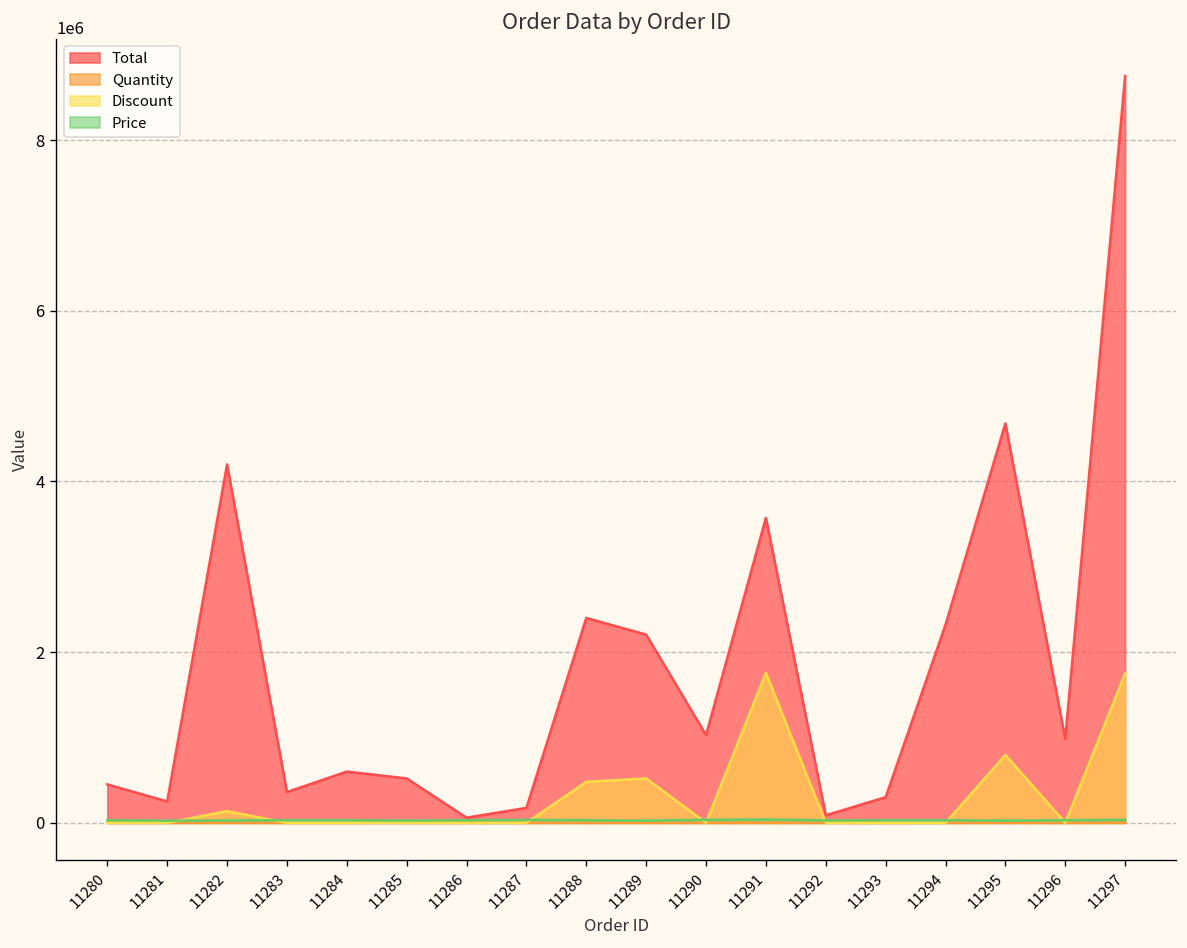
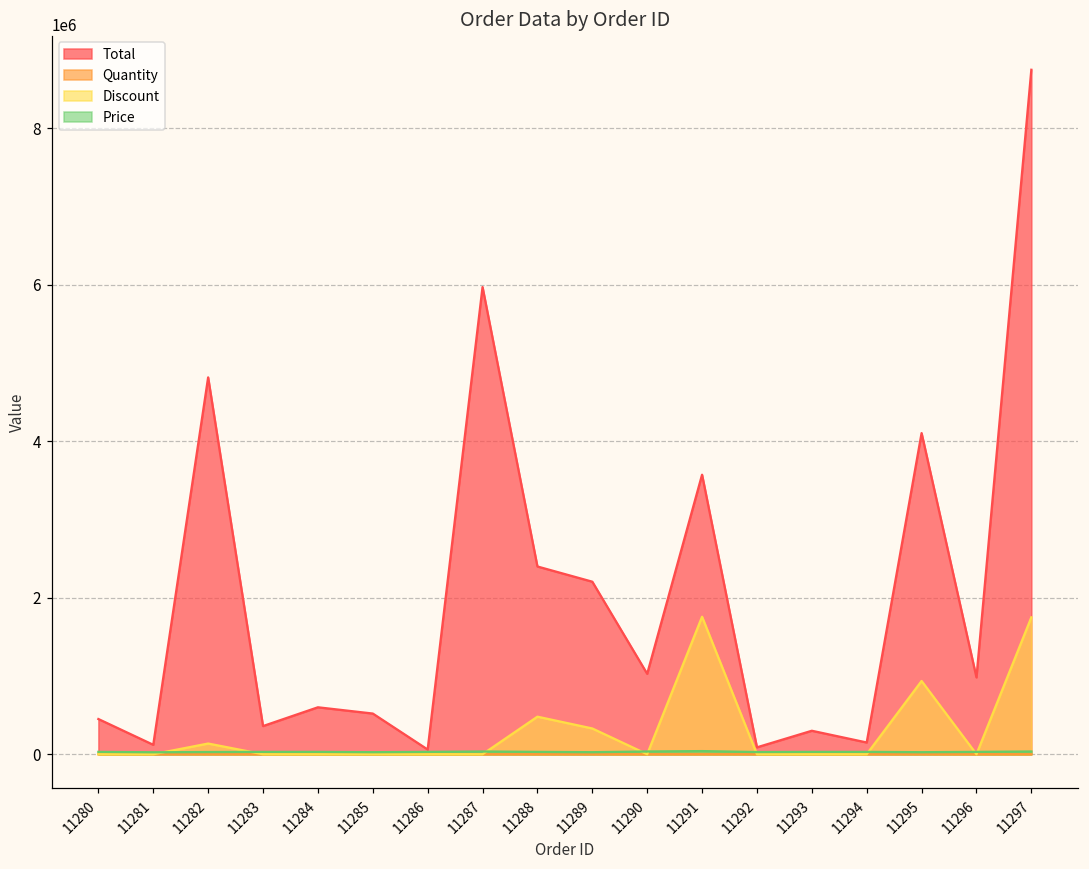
Total, 11281: 300000 -> 100000
Total, 11282: 4200000 -> 4800000
Total, 11287: 200000 -> 6000000
Discount, 11289: 500000 -> 300000
Total, 11294: 2300000 -> 200000
Total, 11295: 4700000 -> 4100000
Discount, 11295: 800000 -> 900000
